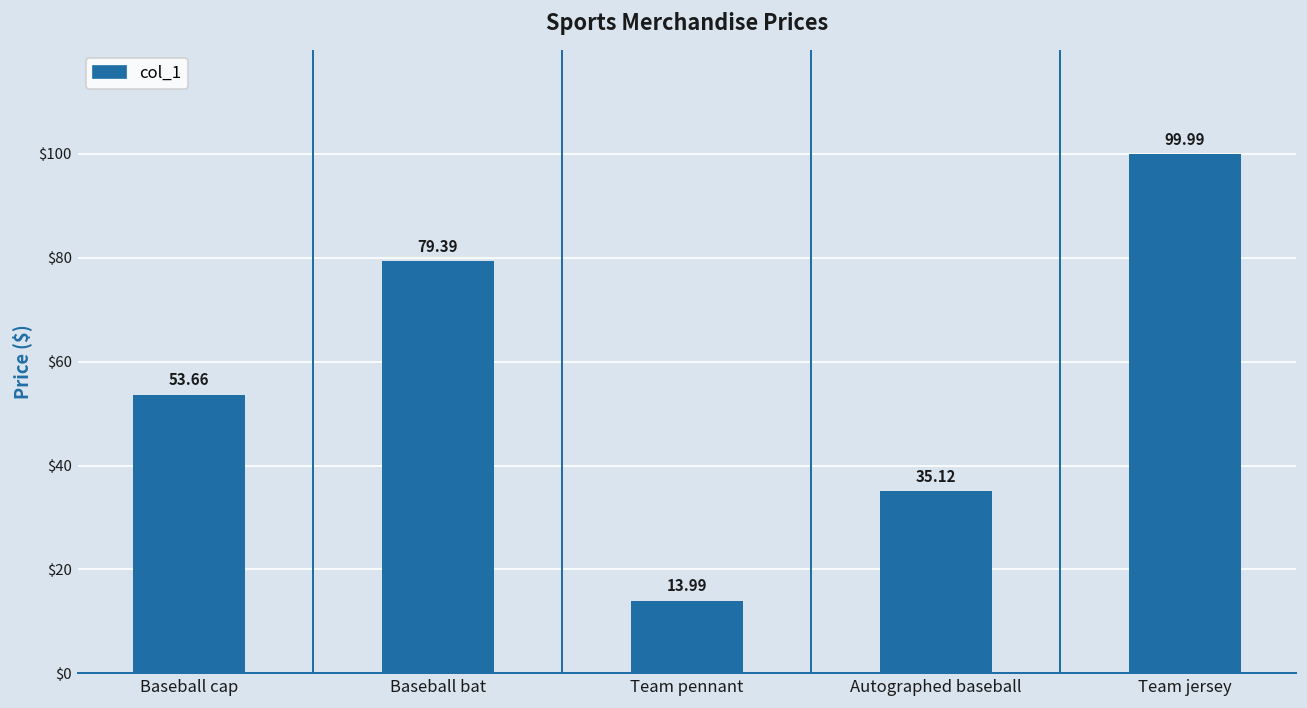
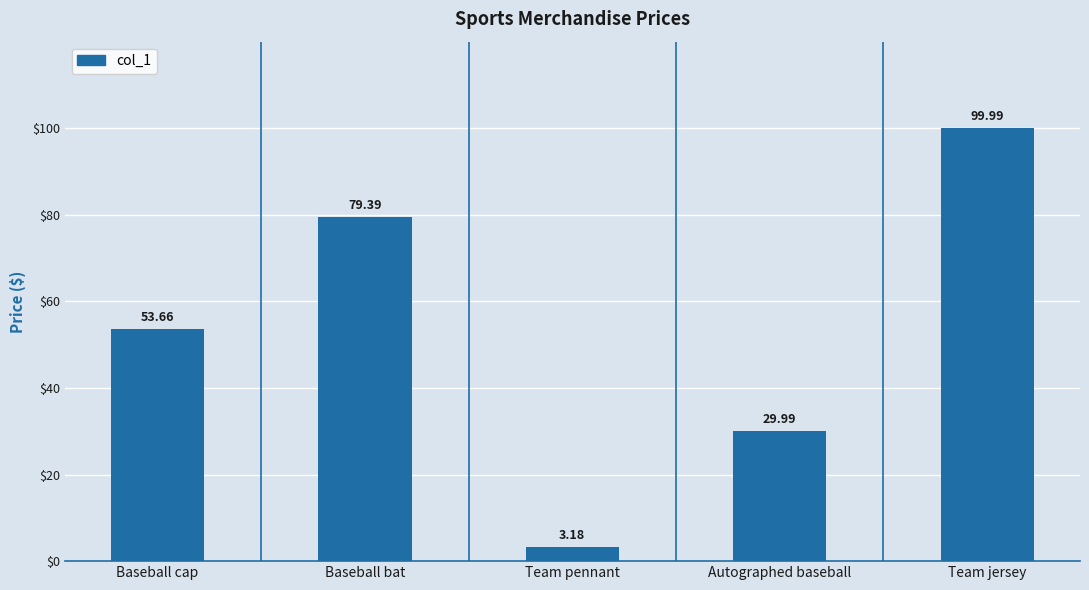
Team pennant: 13.99 -> 3.18
Autographed baseball: 35.12 -> 29.99
